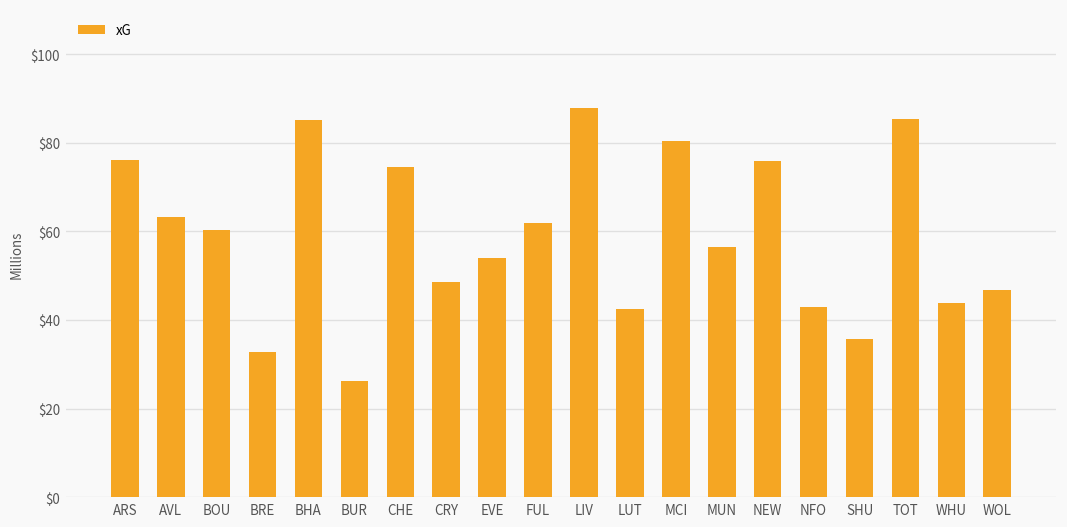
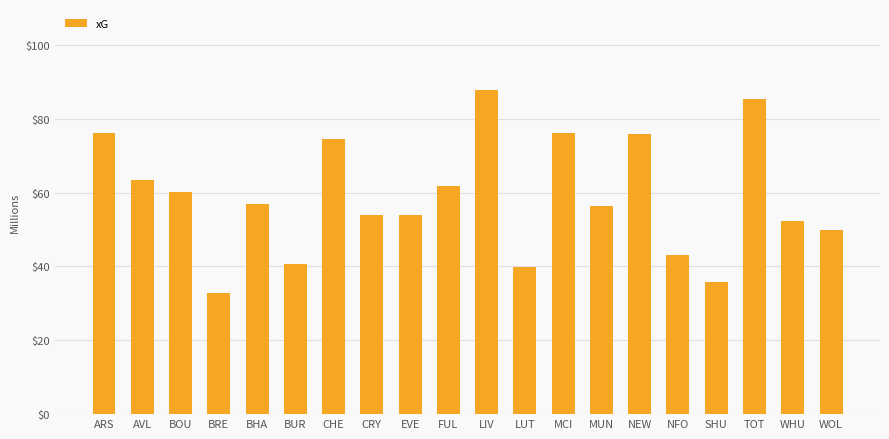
BHA: $85 -> $57
BUR: $26 -> $41
CRY: $49 -> $54
LUT: $42 -> $40
MCI: $81 -> $76
WHU: $44 -> $52
WOL: $47 -> $50
